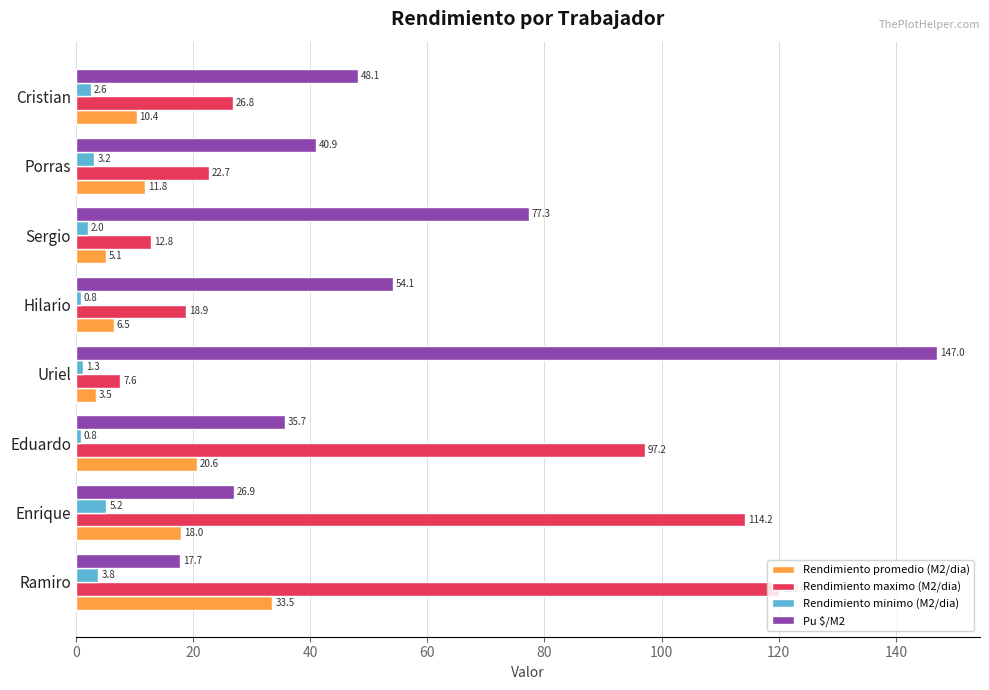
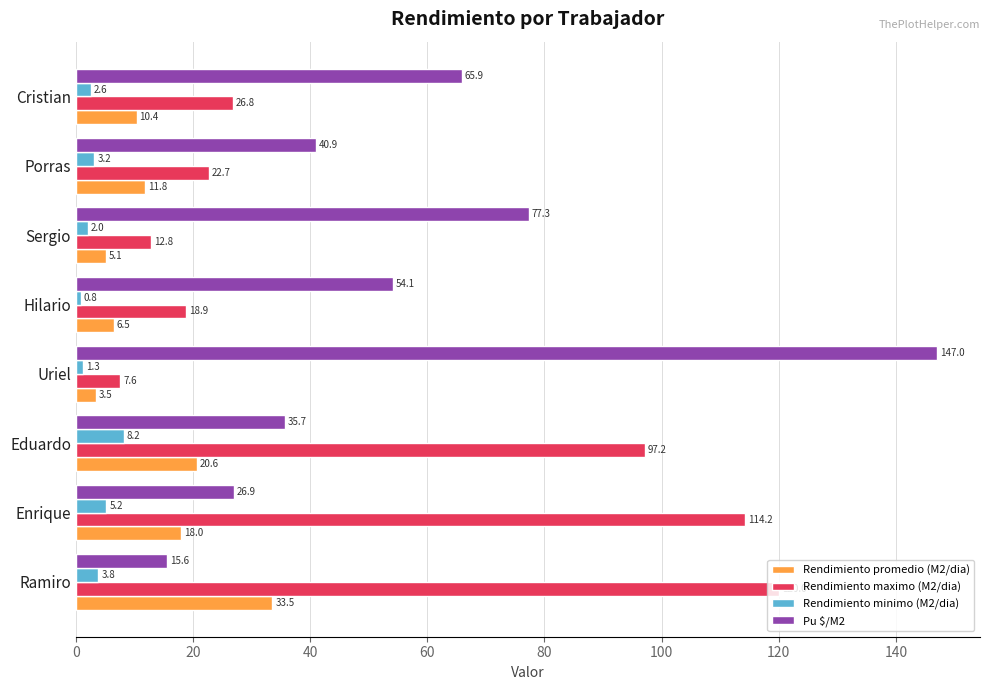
Pu $/M2, Cristian: 48.1 -> 65.9
Rendimiento minimo (M2/dia), Eduardo: 0.8 -> 8.2
Pu $/M2, Ramiro: 17.7 -> 15.6
